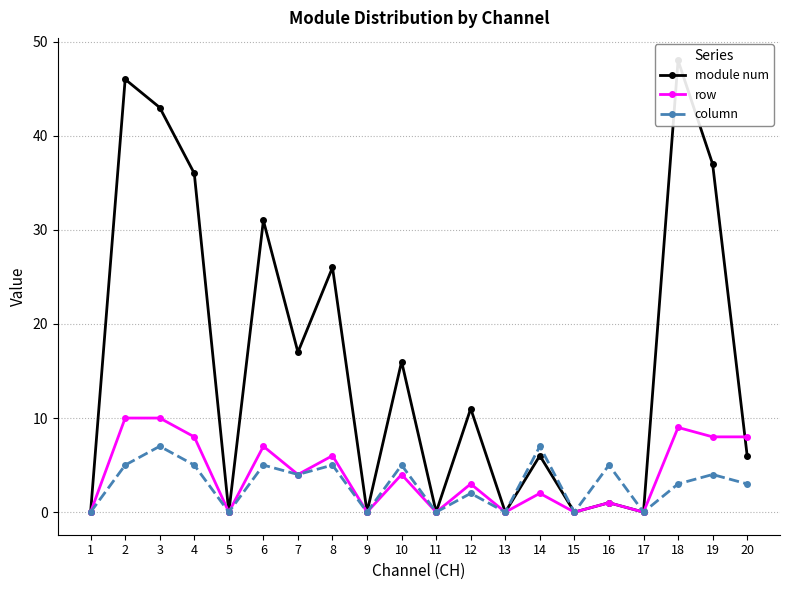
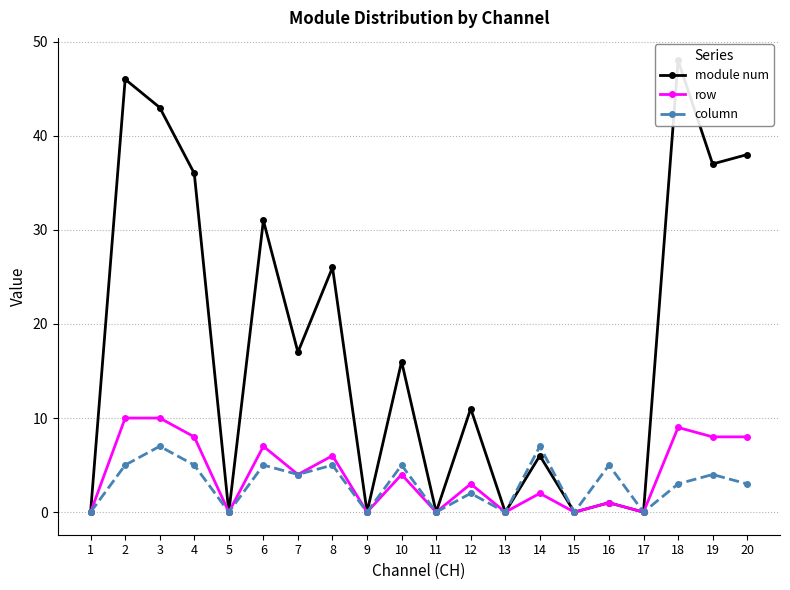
module num, 20: 6 -> 38
